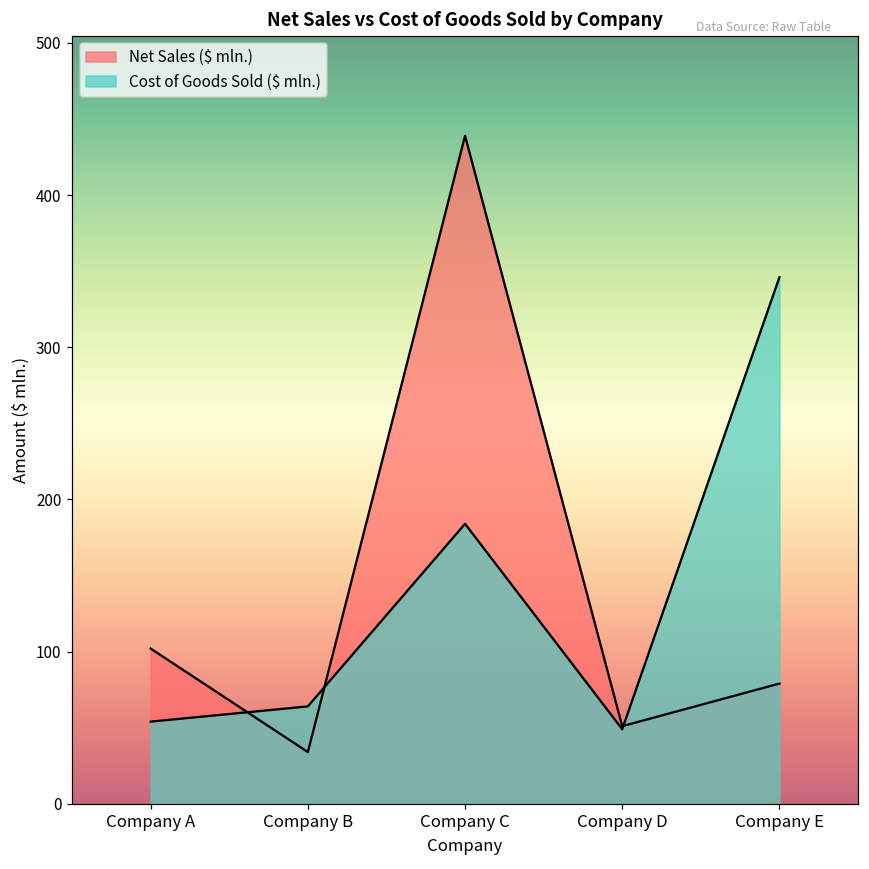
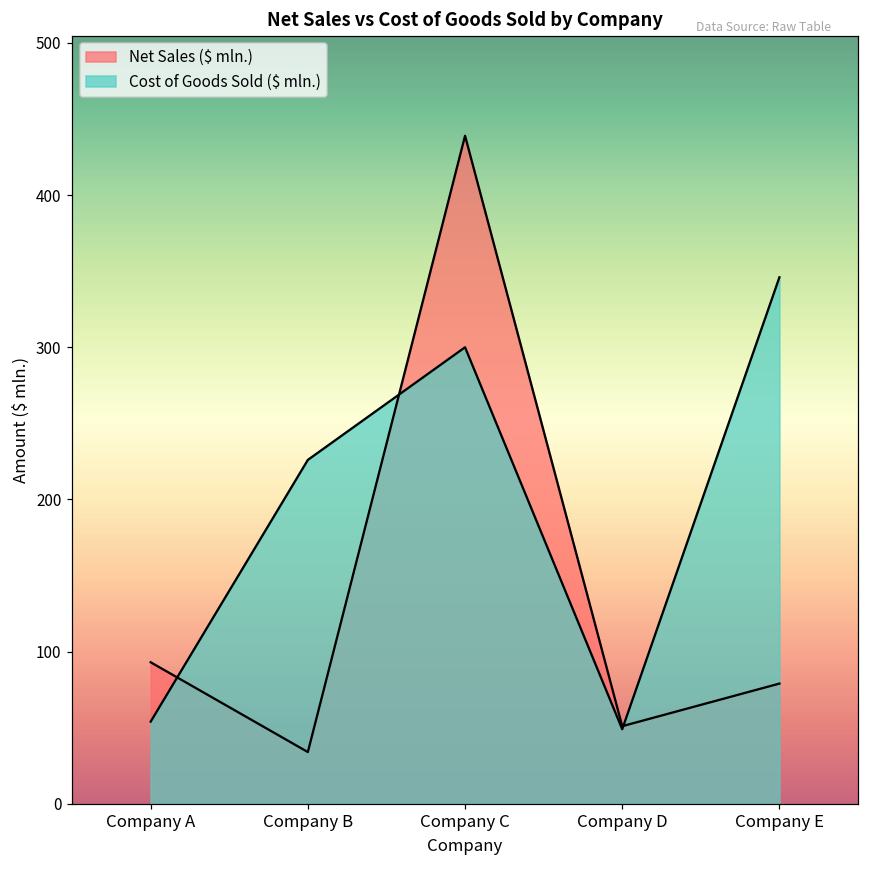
Net Sales ($ mln.), Company A: 102 -> 93
Cost of Goods Sold ($ mln.), Company B: 64 -> 226
Cost of Goods Sold ($ mln.), Company C: 184 -> 300
